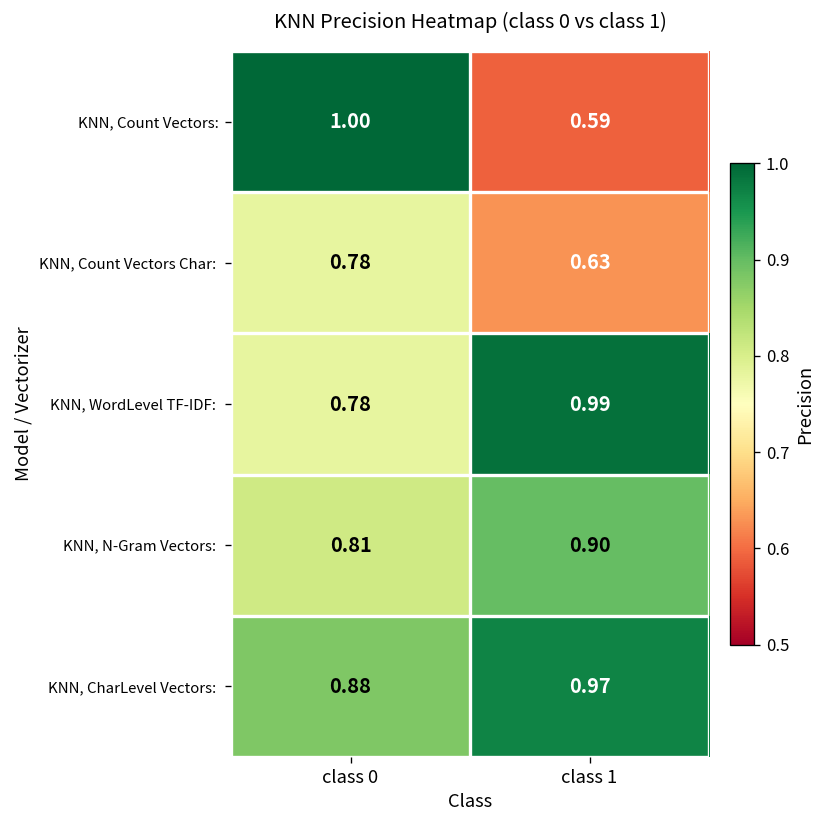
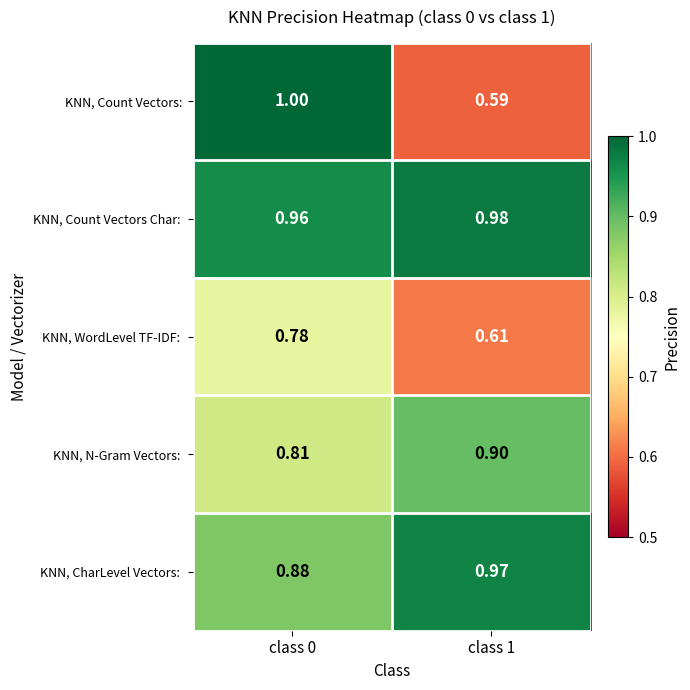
KNN, Count Vectors Char:, class 0: 0.78 -> 0.96
KNN, Count Vectors Char:, class 1: 0.63 -> 0.98
KNN, WordLevel TF-IDF:, class 1: 0.99 -> 0.61
